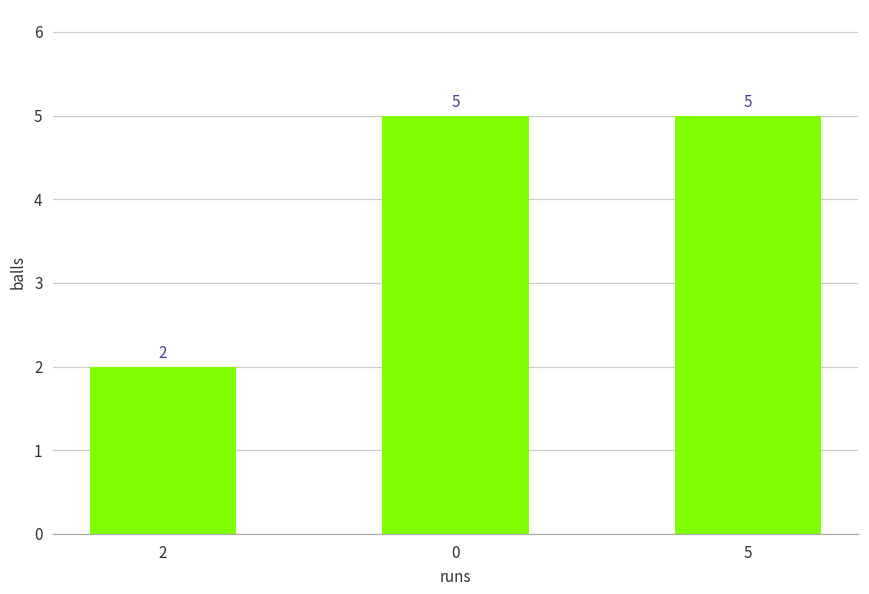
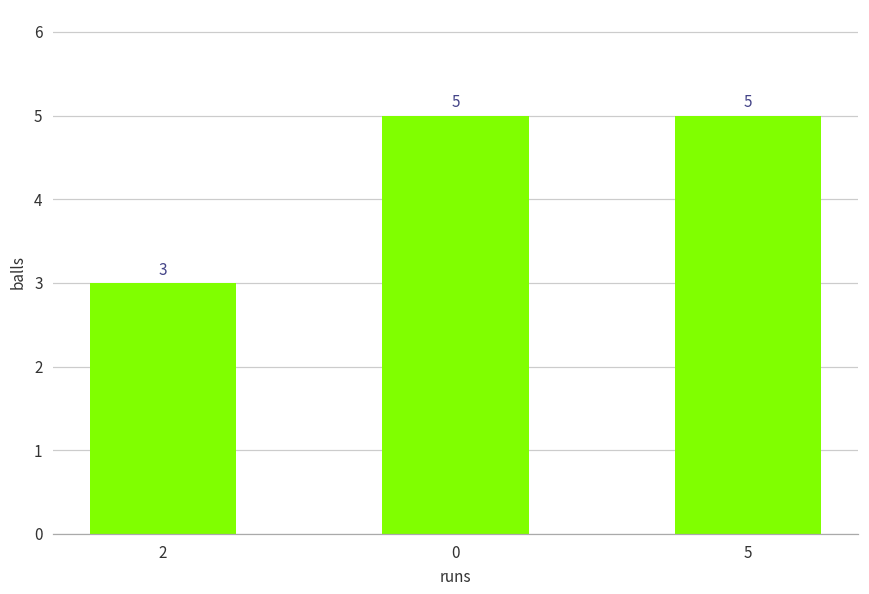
2: 2 -> 3
